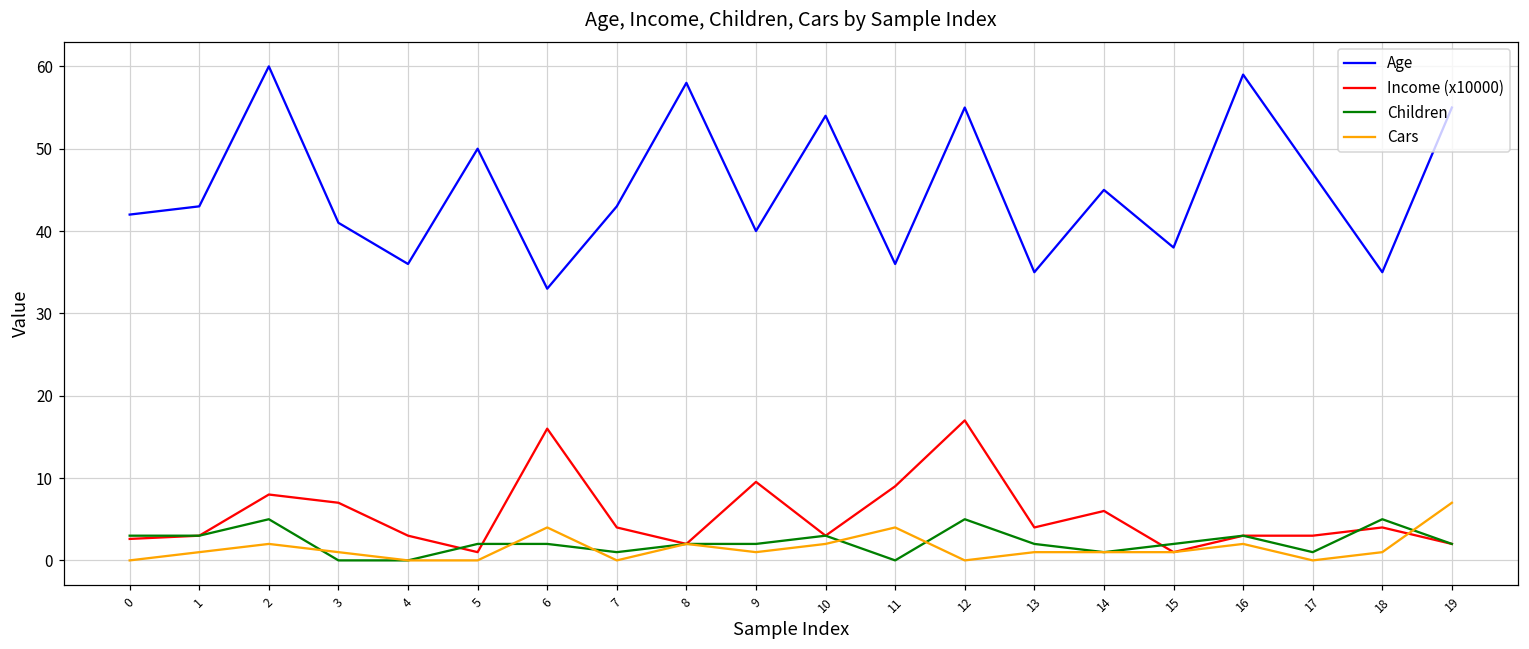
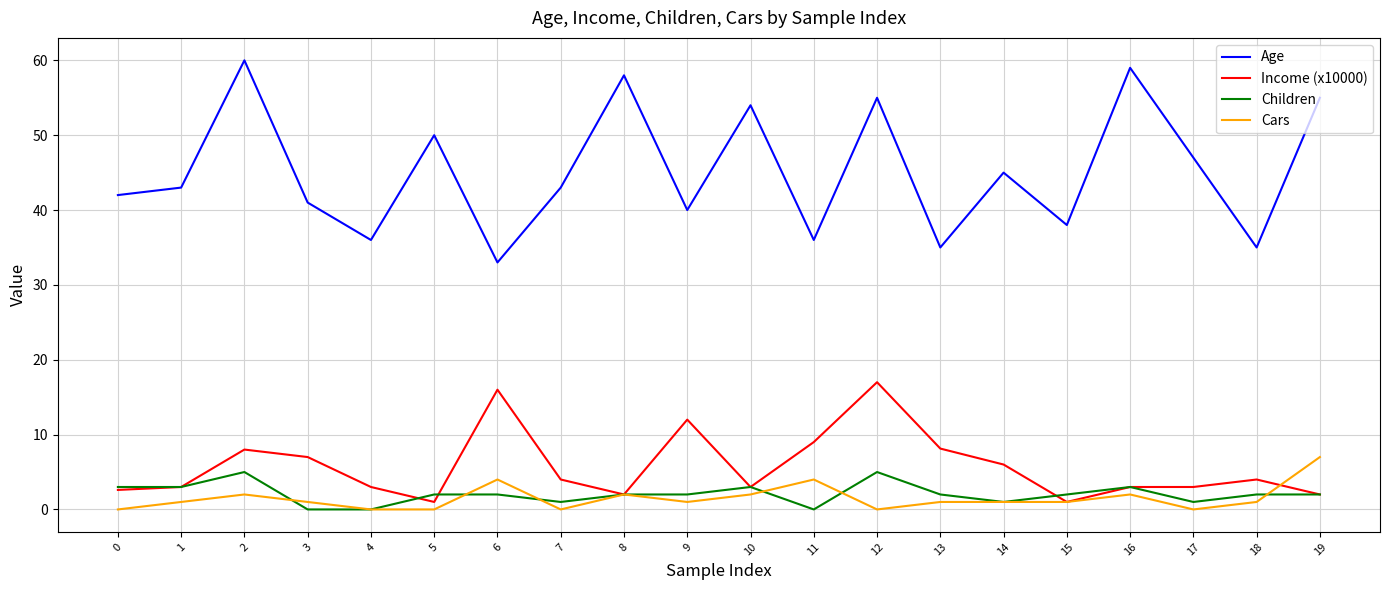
Income (x10000), 9: 10 -> 12
Income (x10000), 13: 4 -> 8
Children, 18: 5 -> 2
